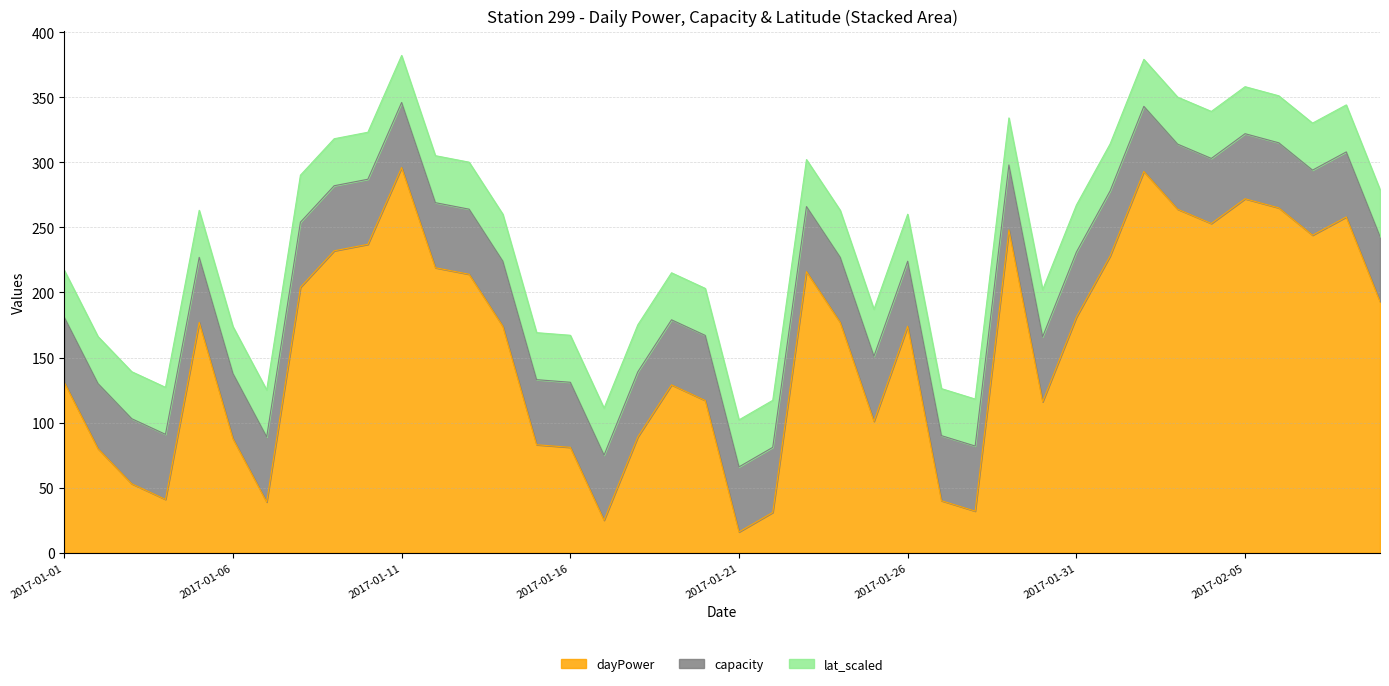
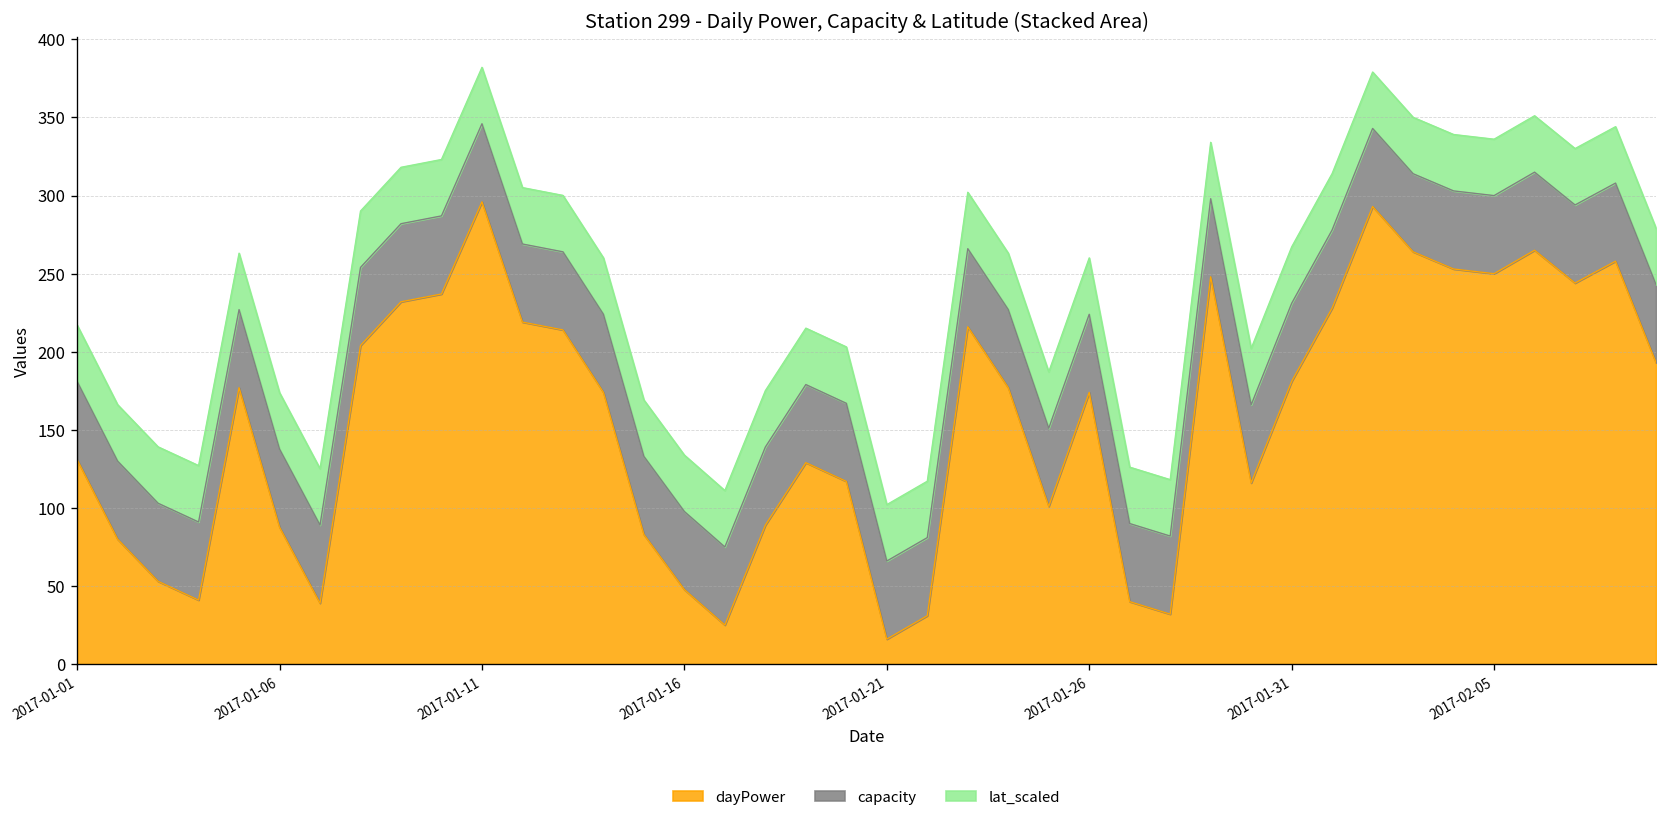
dayPower, 2017-01-16: 81 -> 48
dayPower, 2017-02-05: 272 -> 250
